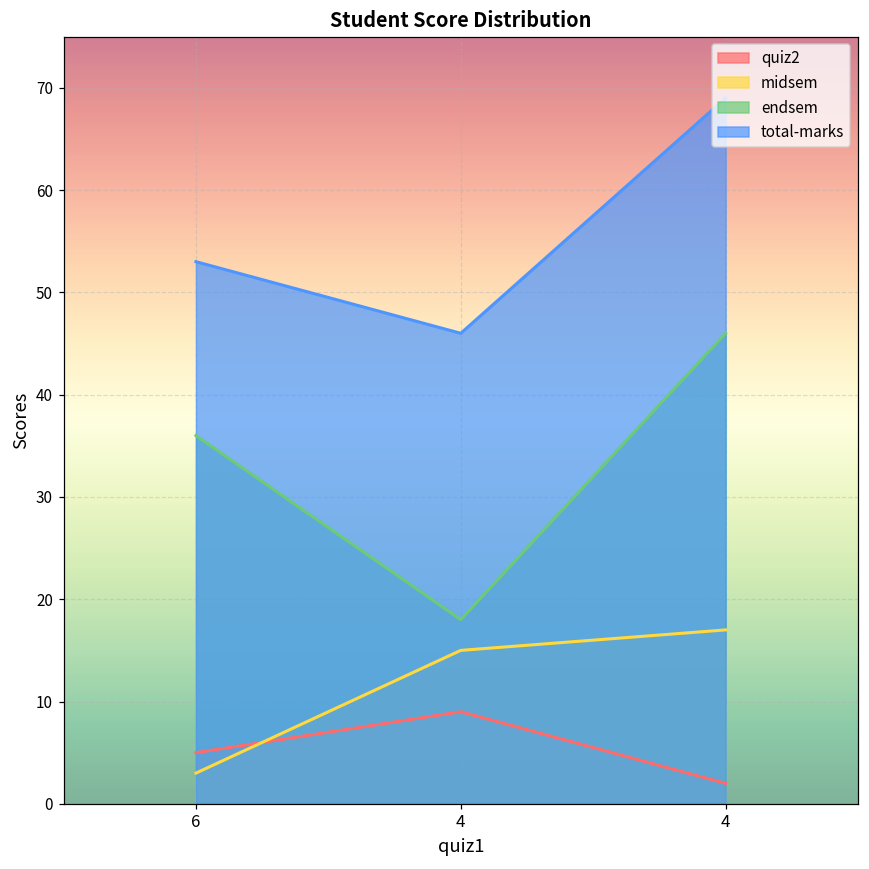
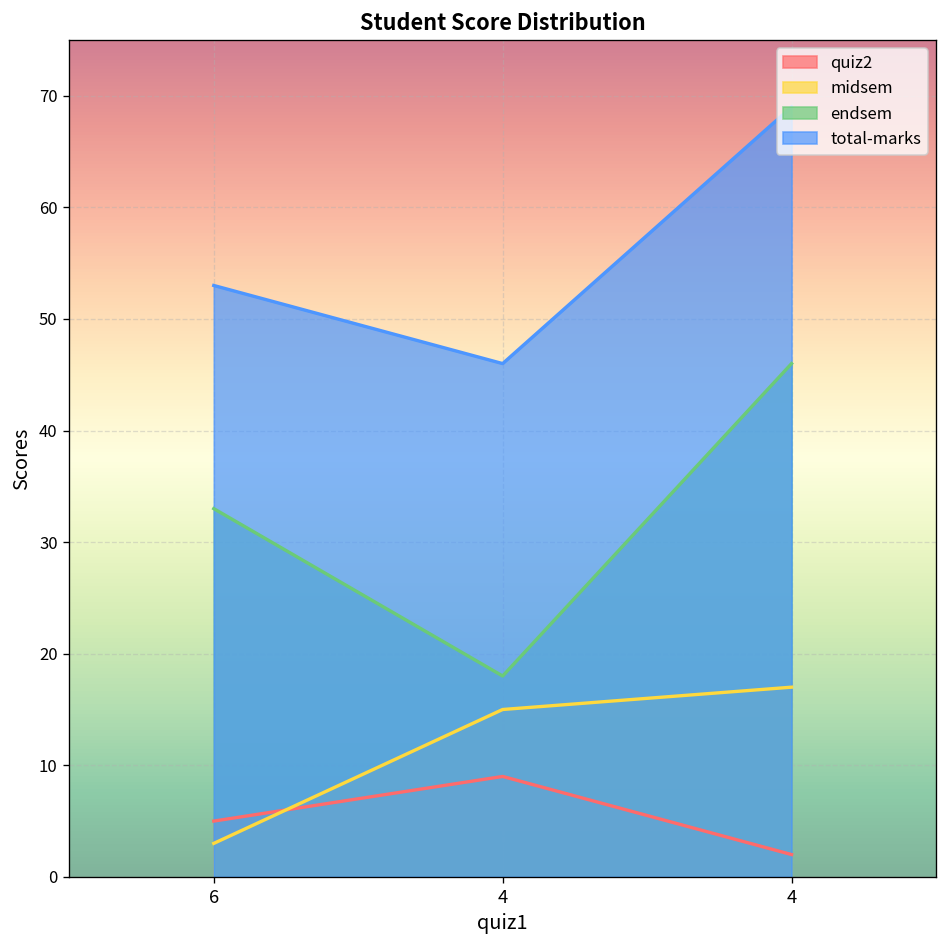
endsem, 6: 36 -> 33
